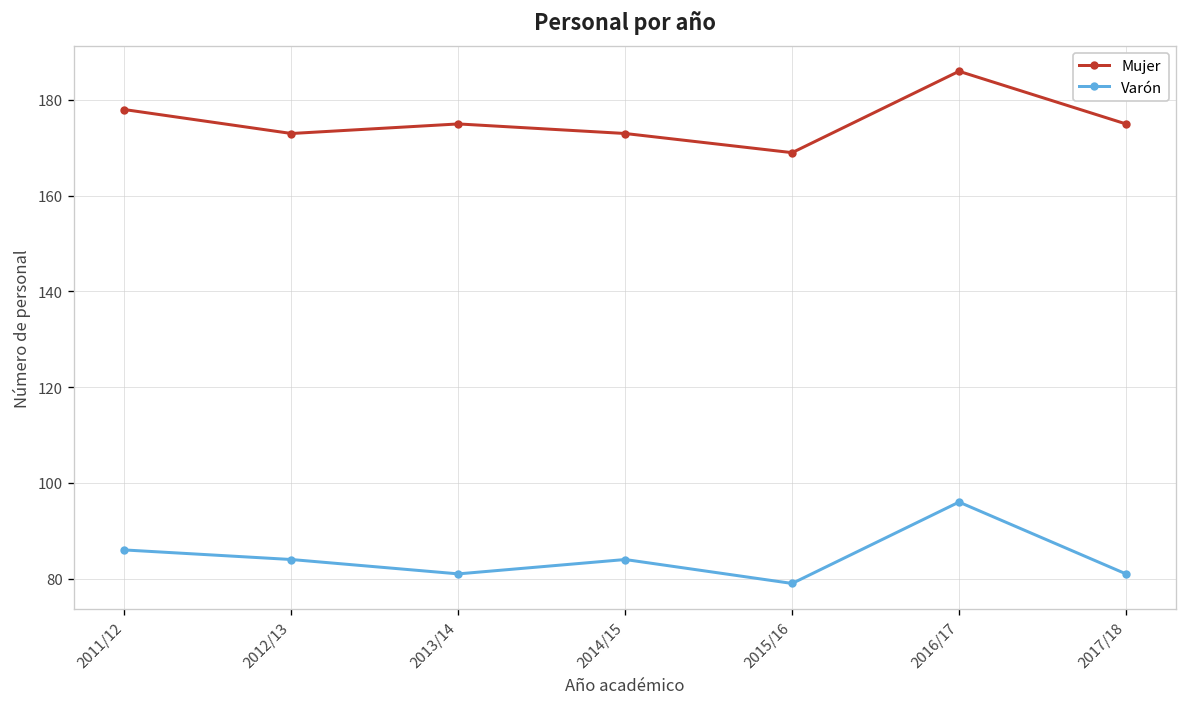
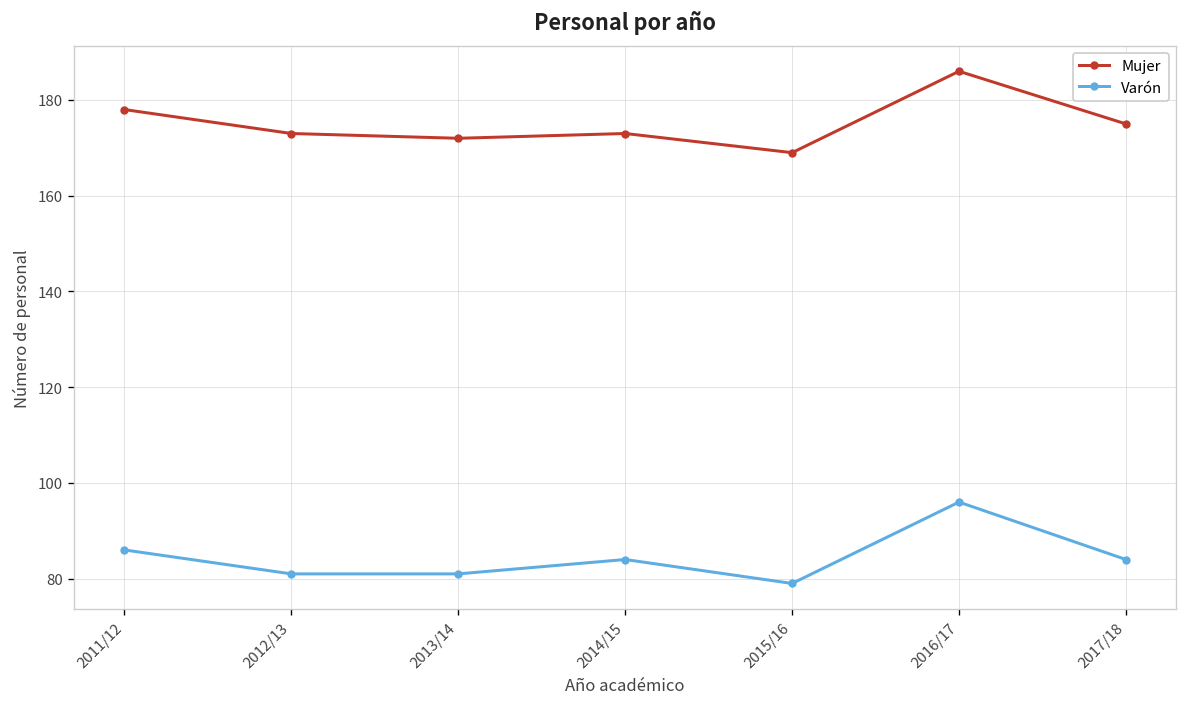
Varón, 2012/13: 84 -> 81
Mujer, 2013/14: 175 -> 172
Varón, 2017/18: 81 -> 84
